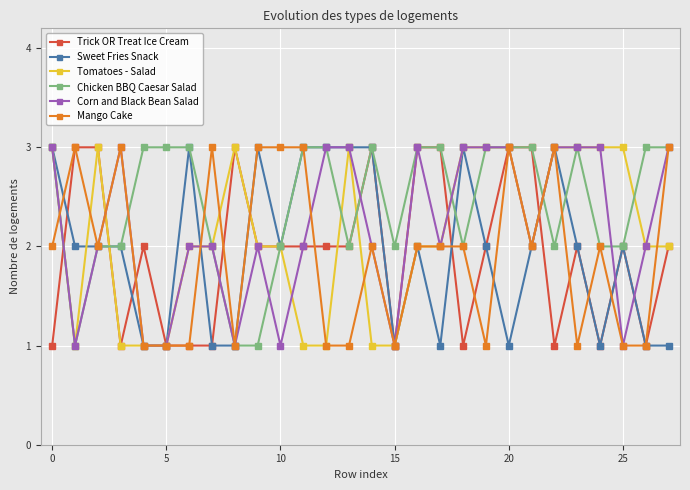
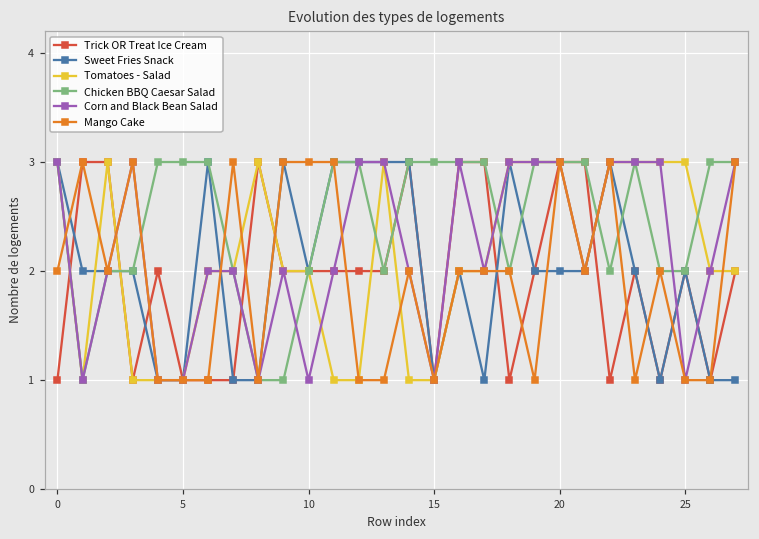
Chicken BBQ Caesar Salad, 15: 2 -> 3
Sweet Fries Snack, 20: 1 -> 2
